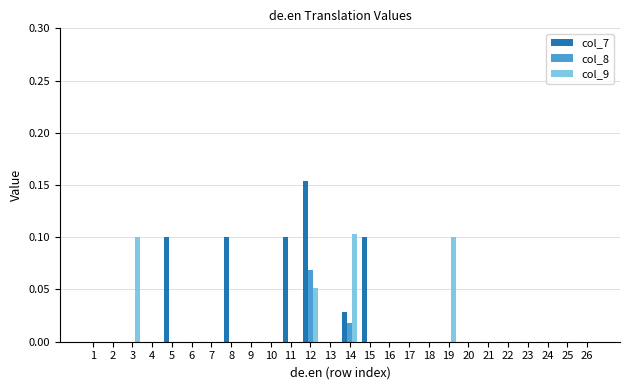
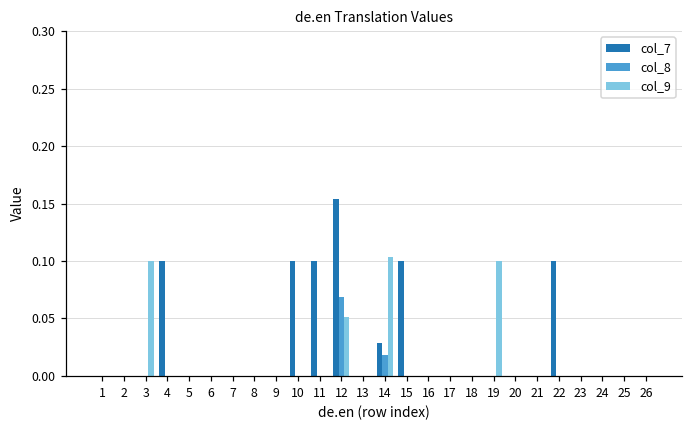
col_7, 4: 0.0 -> 0.1
col_7, 5: 0.1 -> 0.0
col_7, 8: 0.1 -> 0.0
col_7, 10: 0.0 -> 0.1
col_7, 22: 0.0 -> 0.1
